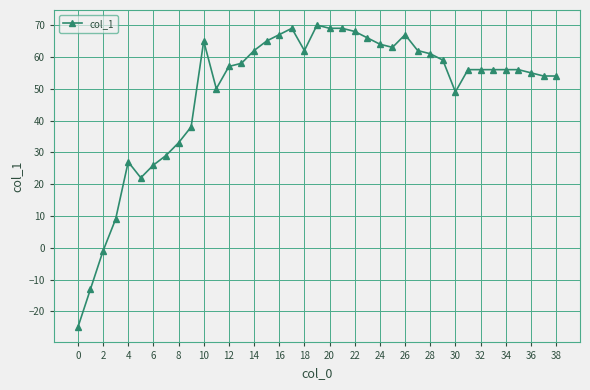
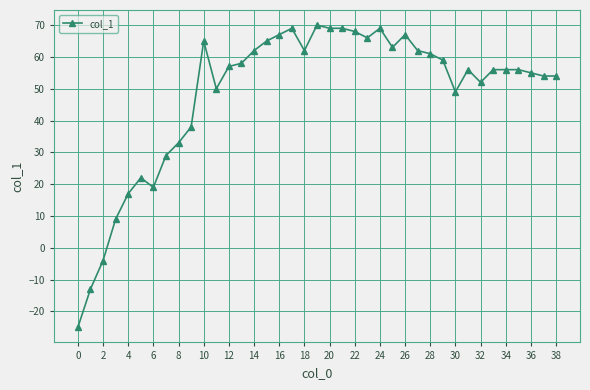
2: -1 -> -4
4: 27 -> 17
6: 26 -> 19
24: 64 -> 69
32: 56 -> 52
